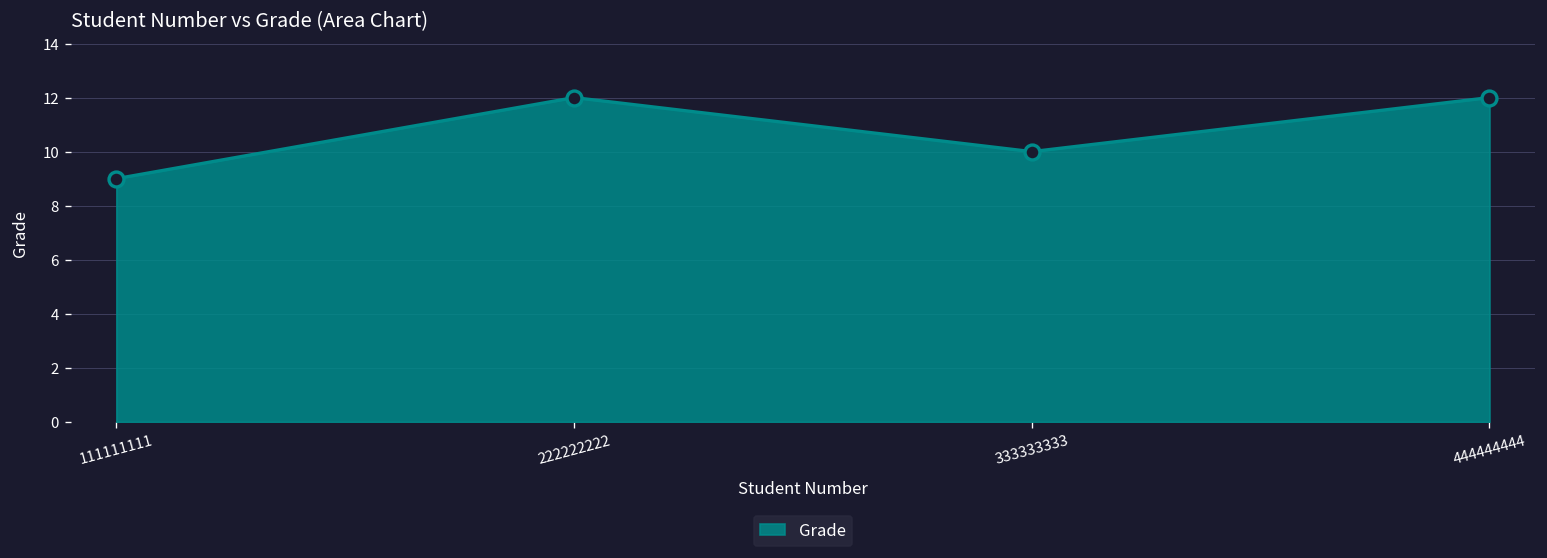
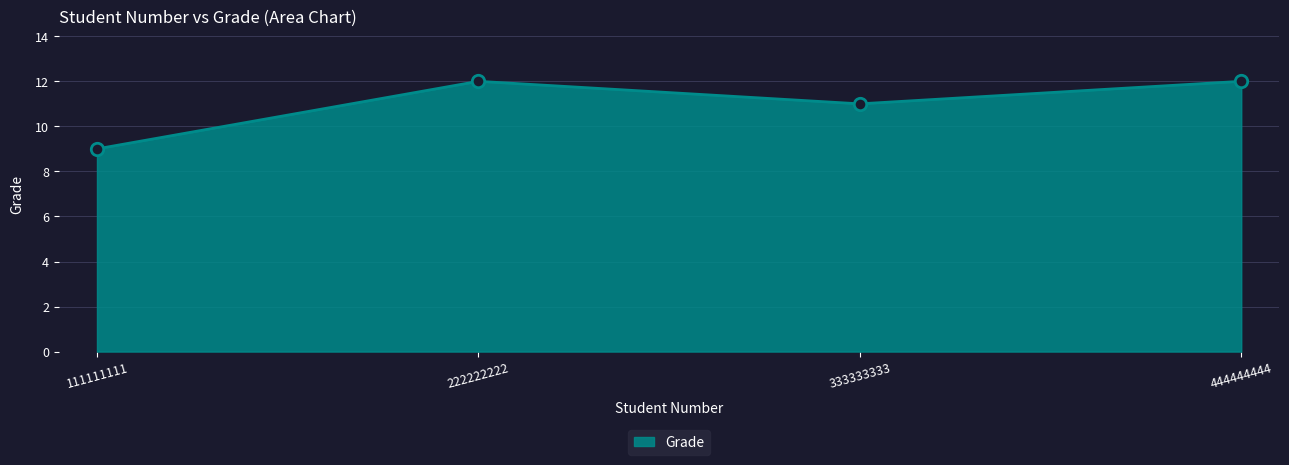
333333333: 10 -> 11
